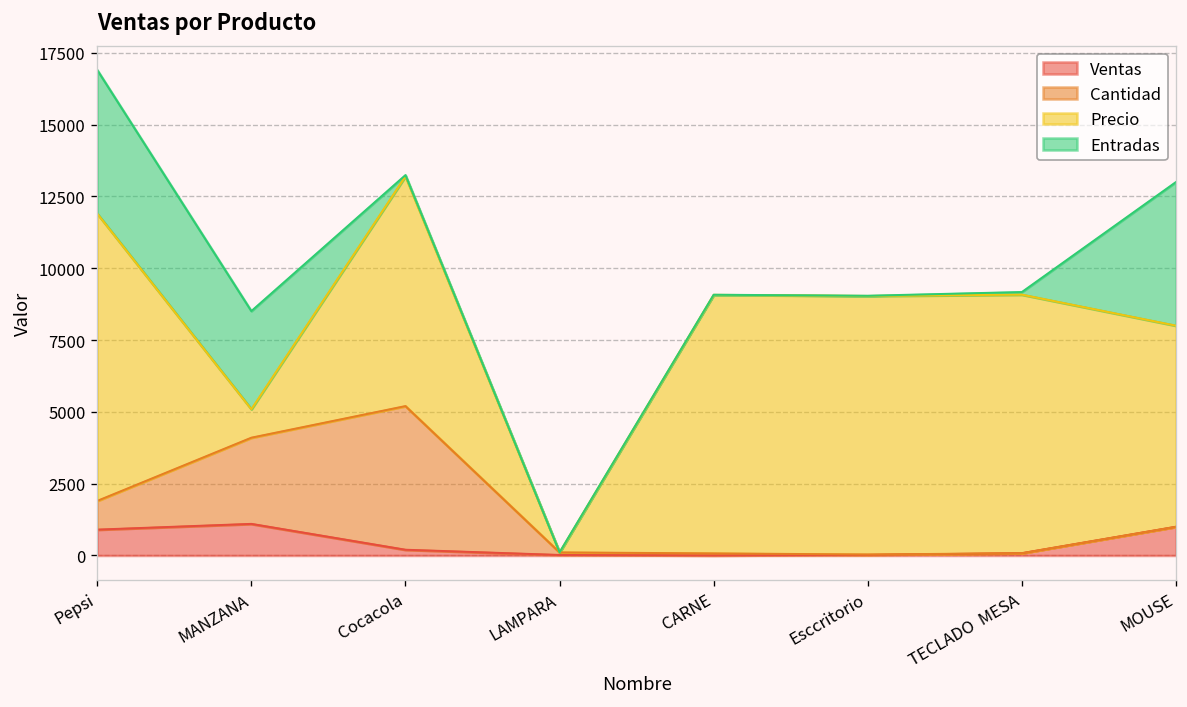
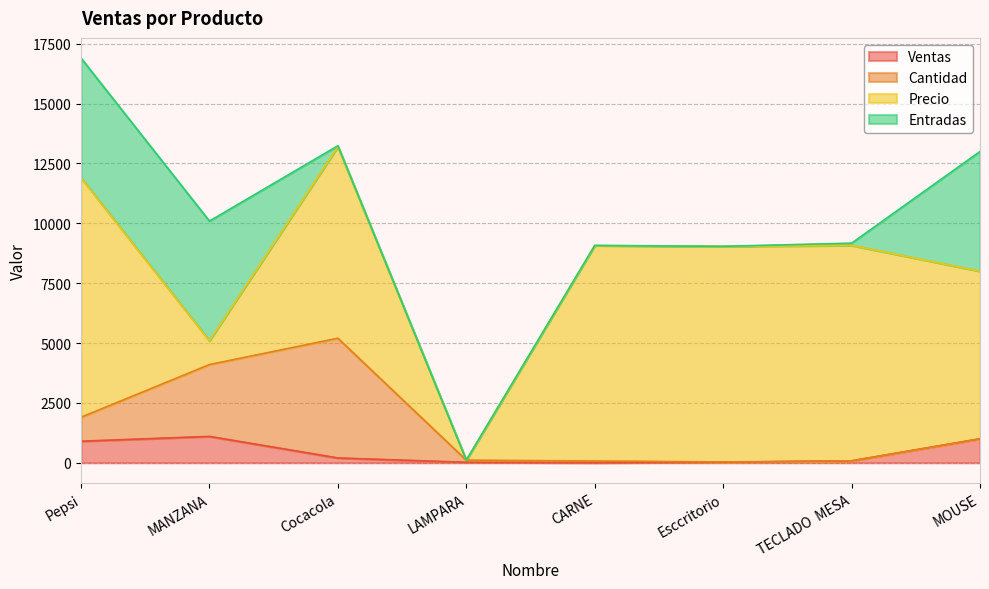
Entradas, MANZANA: 3400 -> 5000
